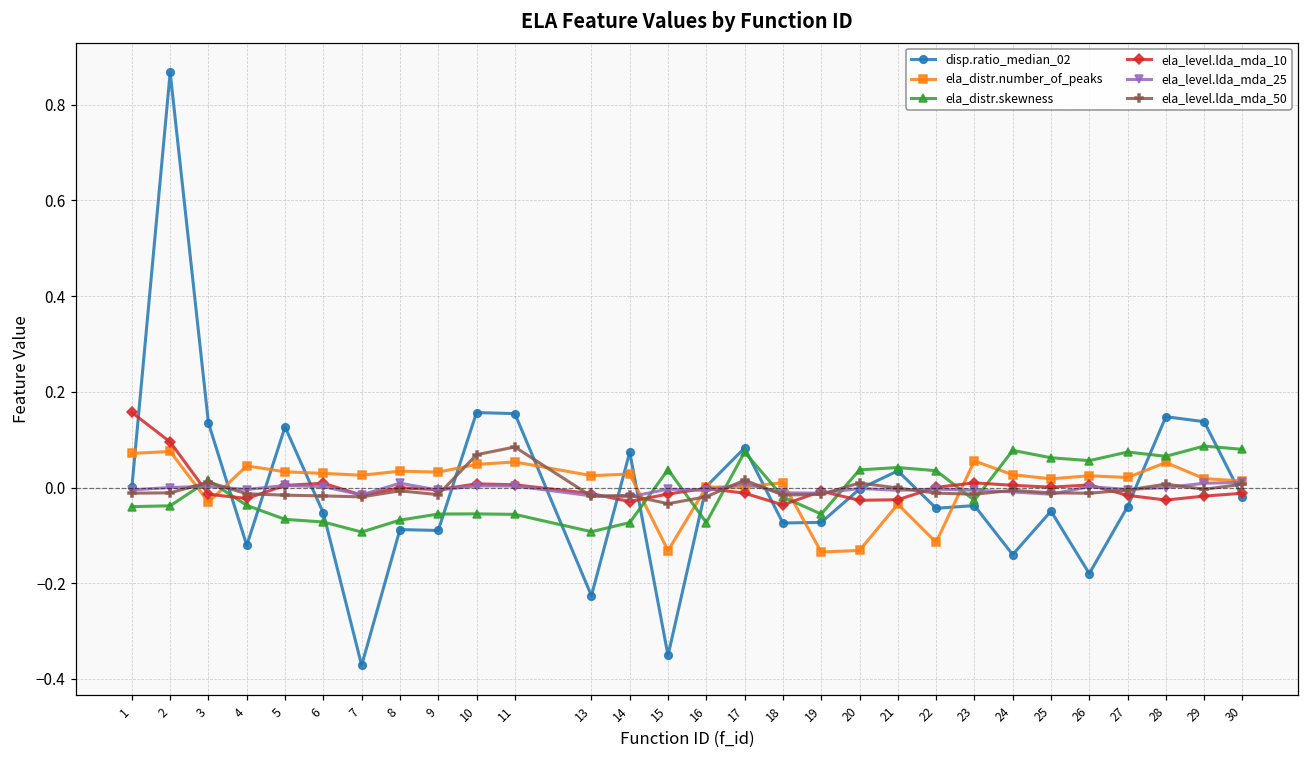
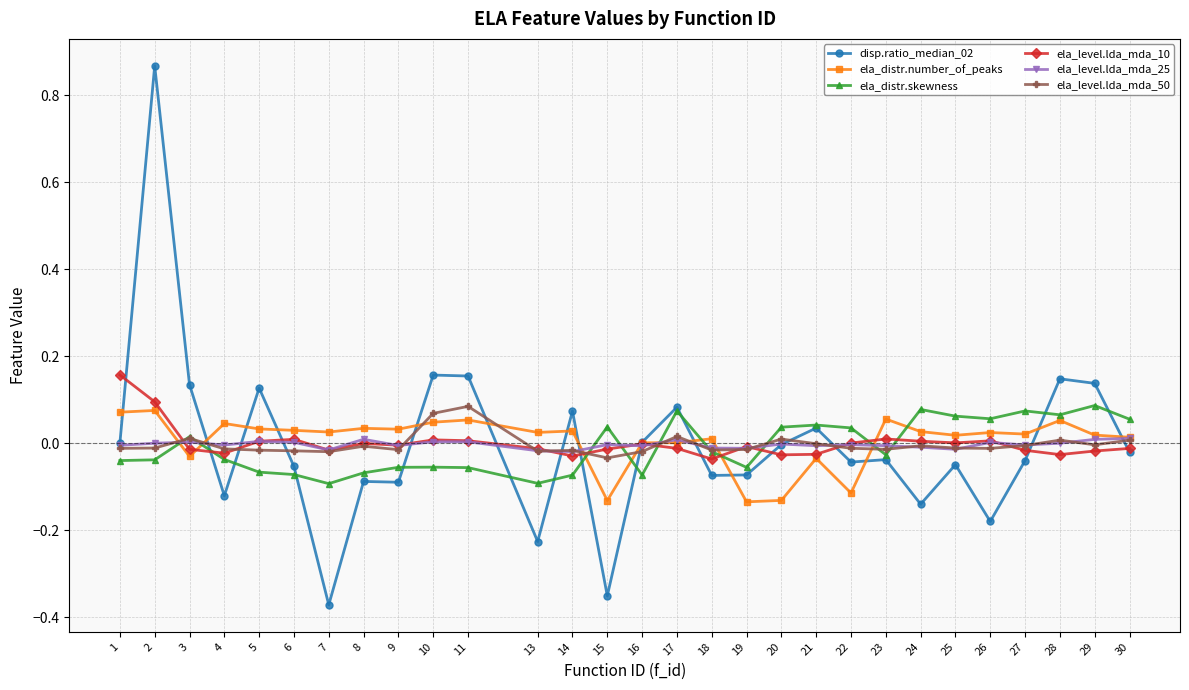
ela_distr.skewness, 30: 0.08 -> 0.06
